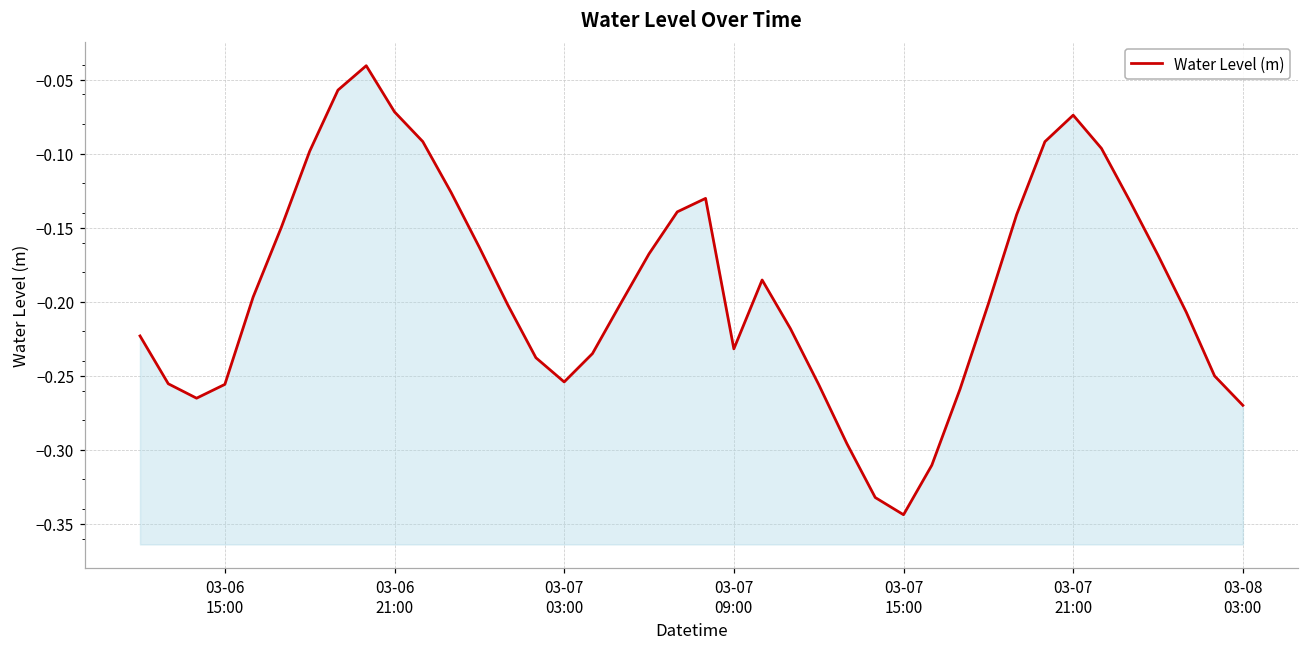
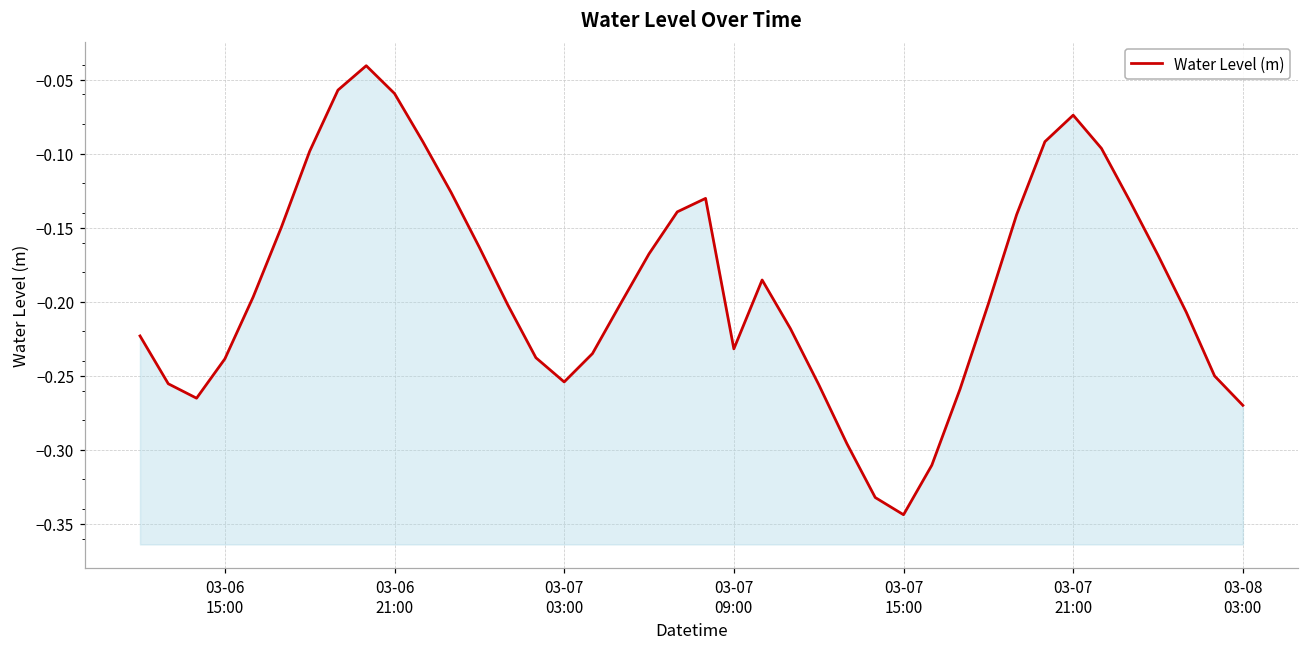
03-06 15:00: -0.256 -> -0.239
03-06 21:00: -0.072 -> -0.059
